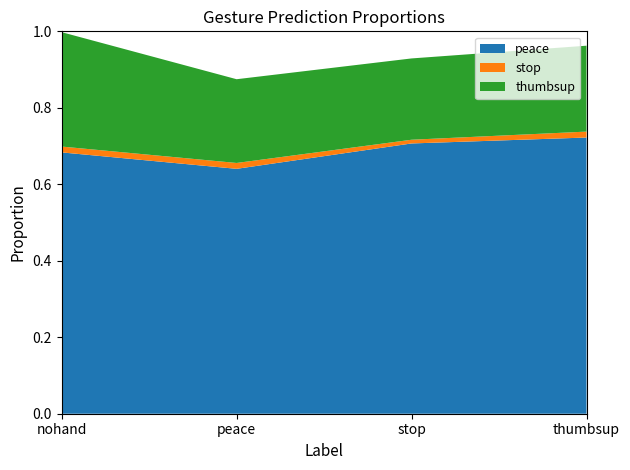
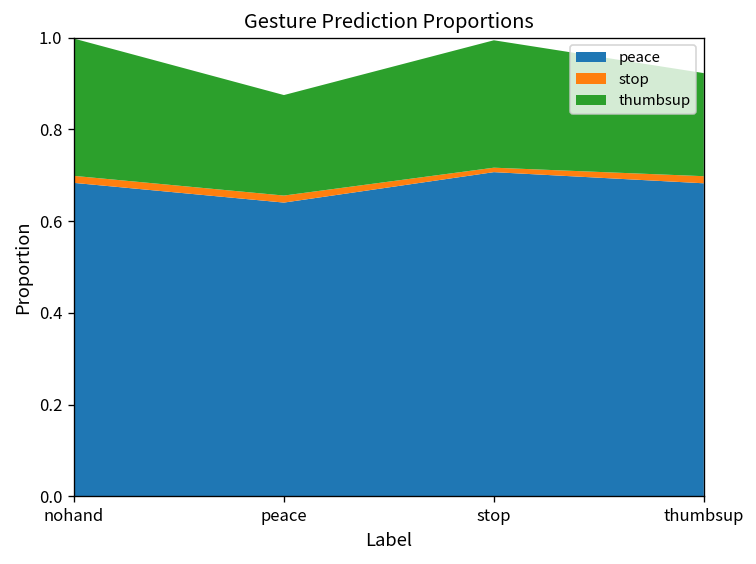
thumbsup, stop: 0.21 -> 0.28
peace, thumbsup: 0.72 -> 0.68
